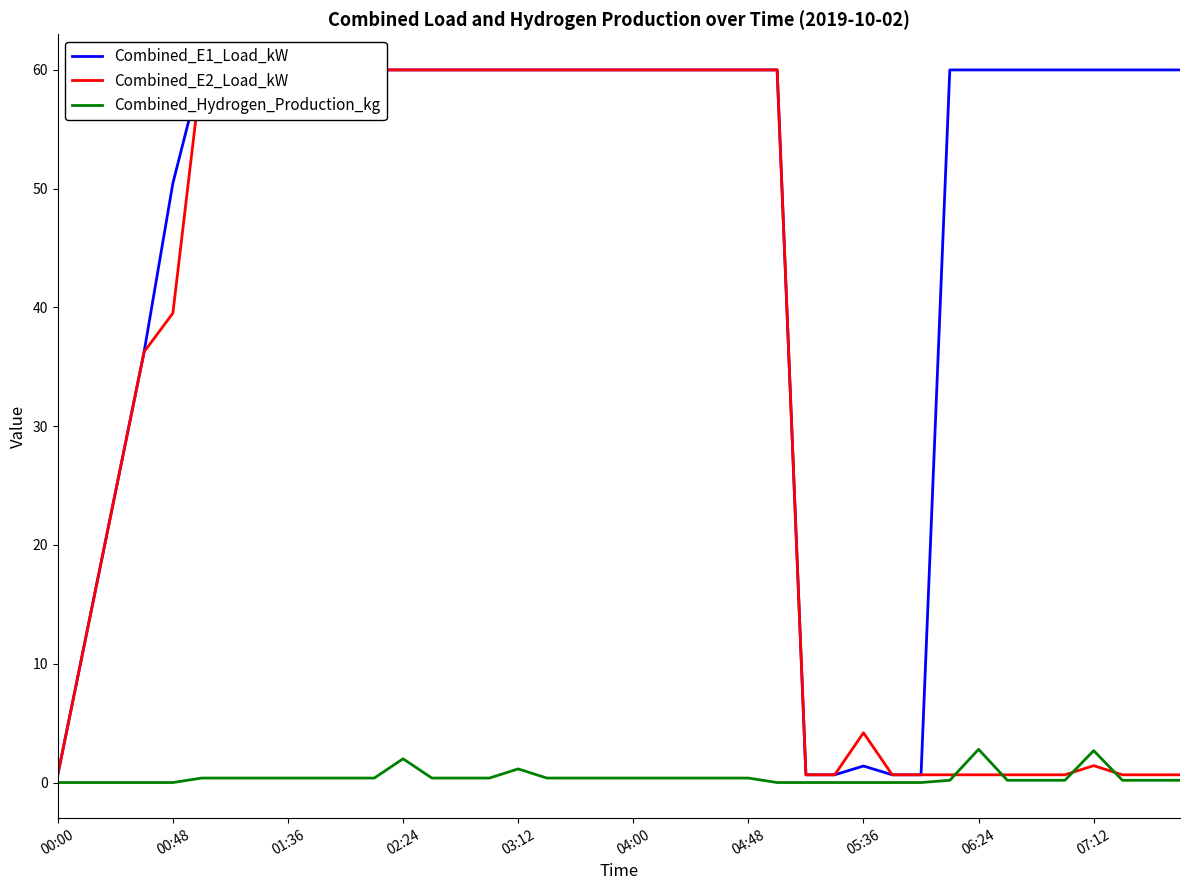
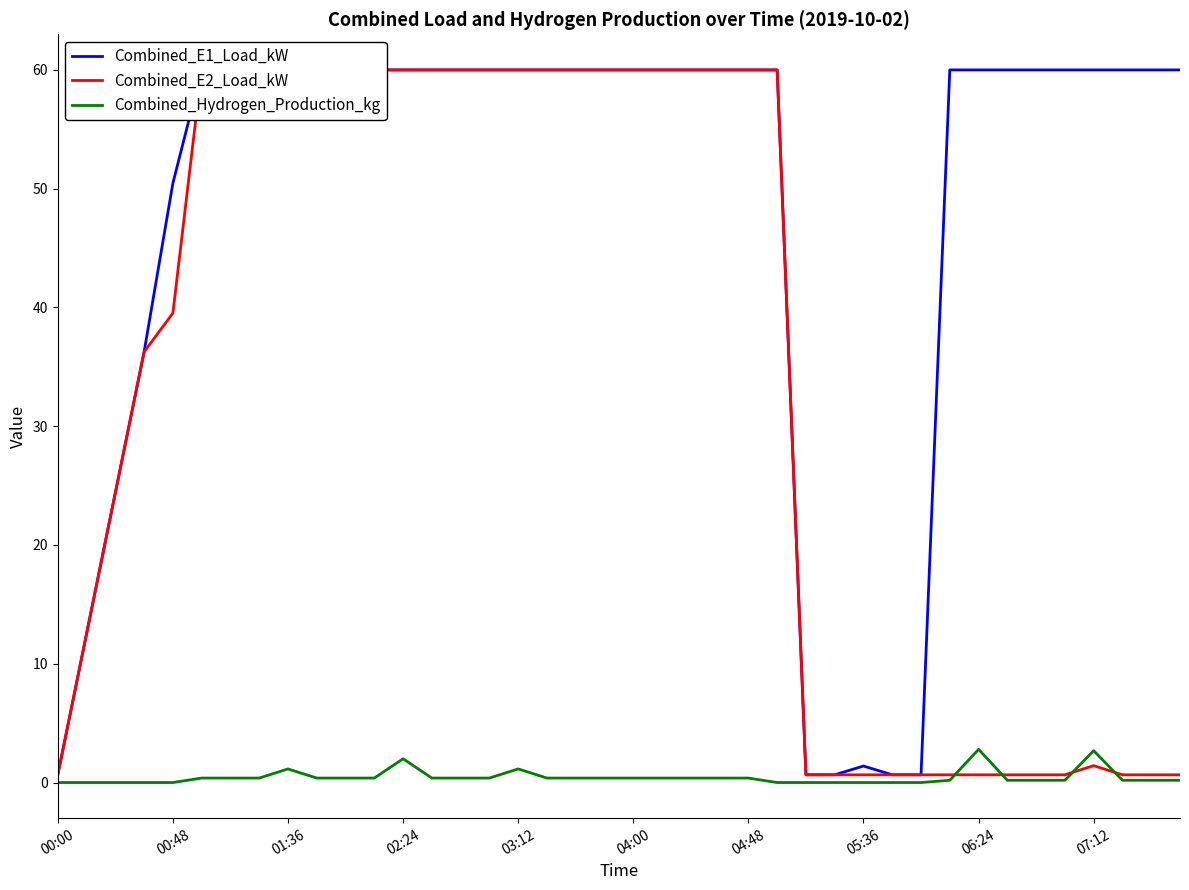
Combined_Hydrogen_Production_kg, 01:36: 0.4 -> 1.1
Combined_E2_Load_kW, 05:36: 4.2 -> 0.7
